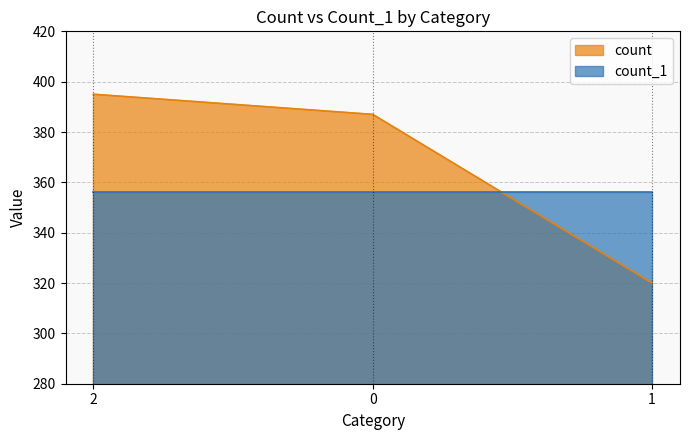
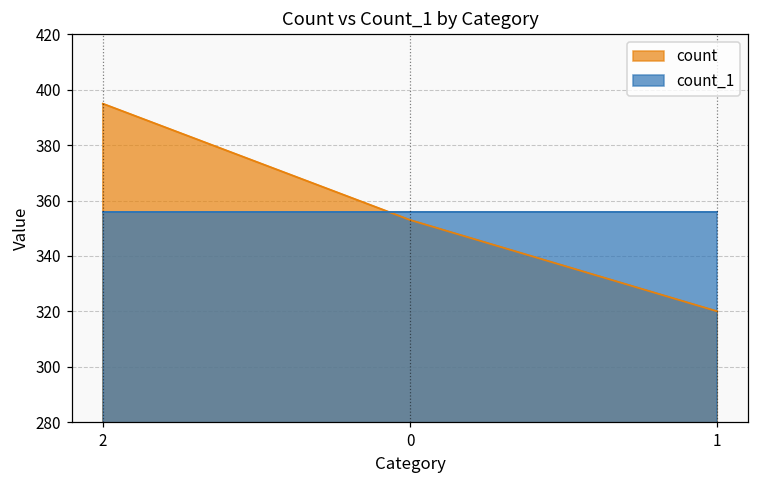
count, 0: 387 -> 353
